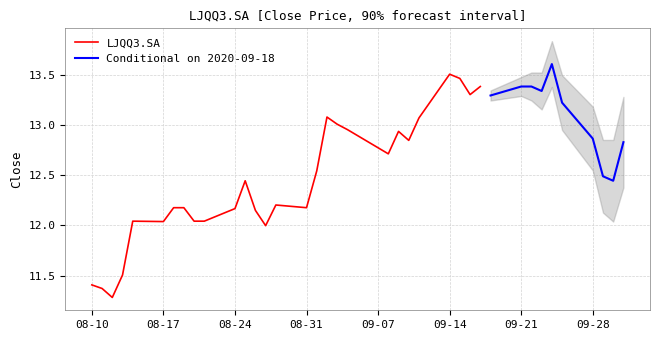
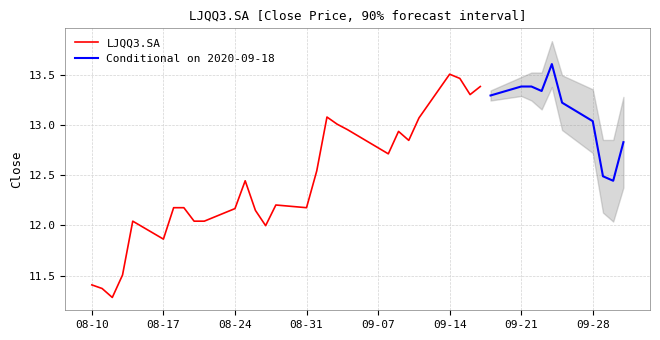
LJQQ3.SA, 08-17: 12.04 -> 11.86
Conditional on 2020-09-18, 09-28: 12.86 -> 13.04
